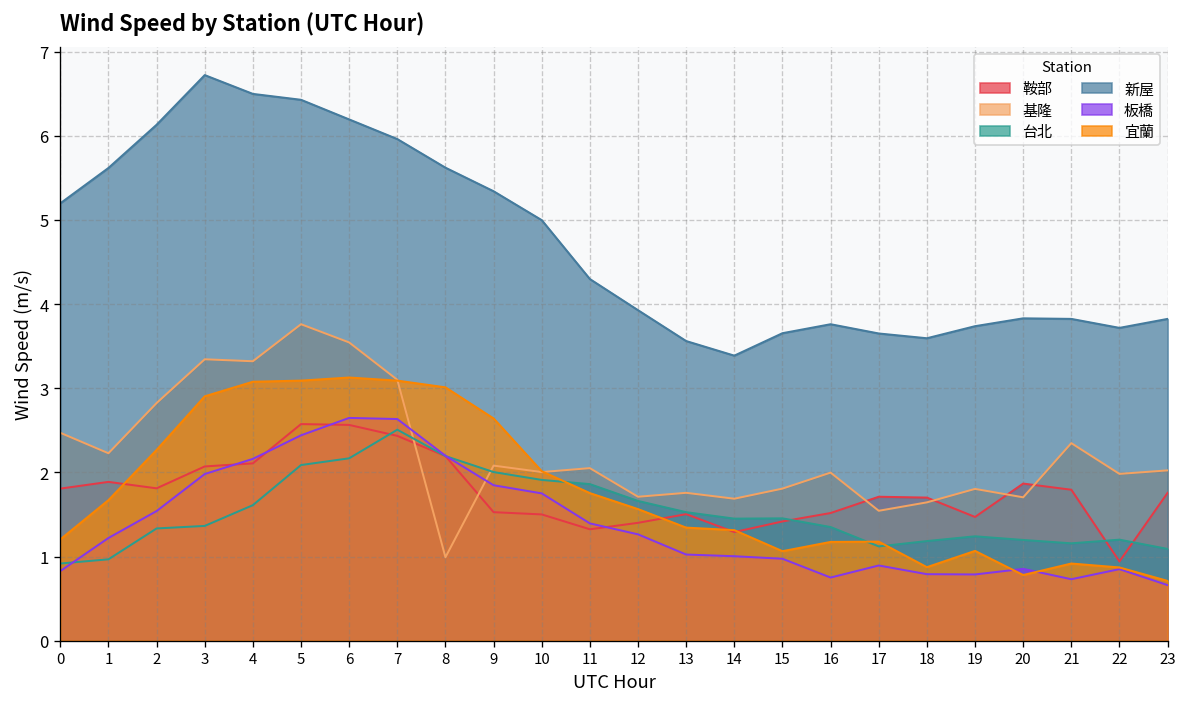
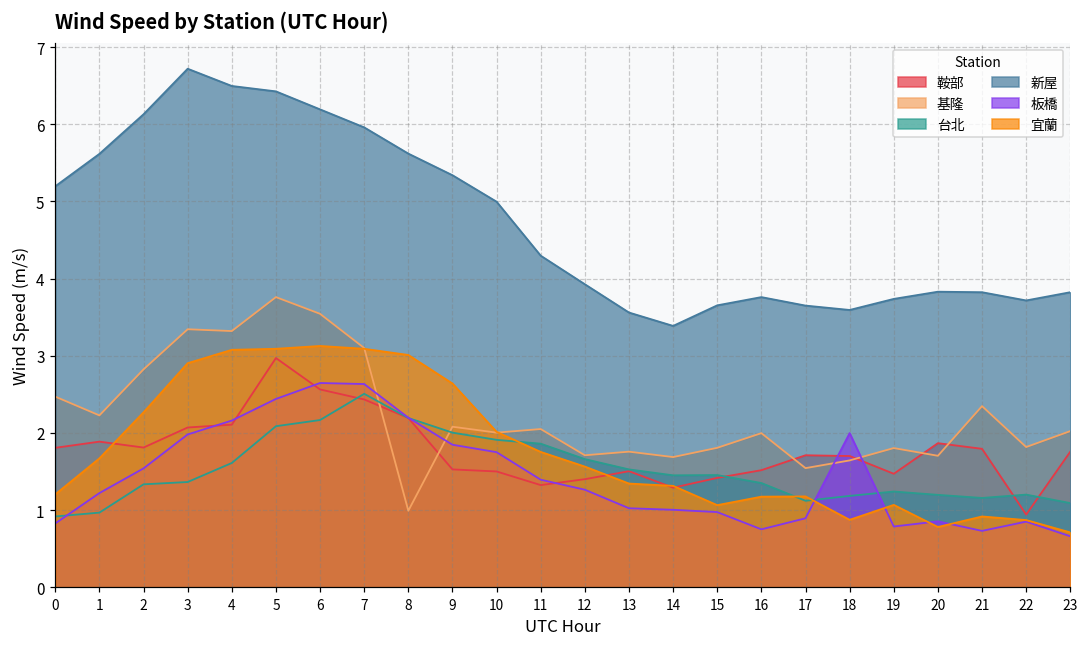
鞍部, 5: 2.6 -> 3.0
板橋, 18: 0.8 -> 2.0
基隆, 22: 2.0 -> 1.8
